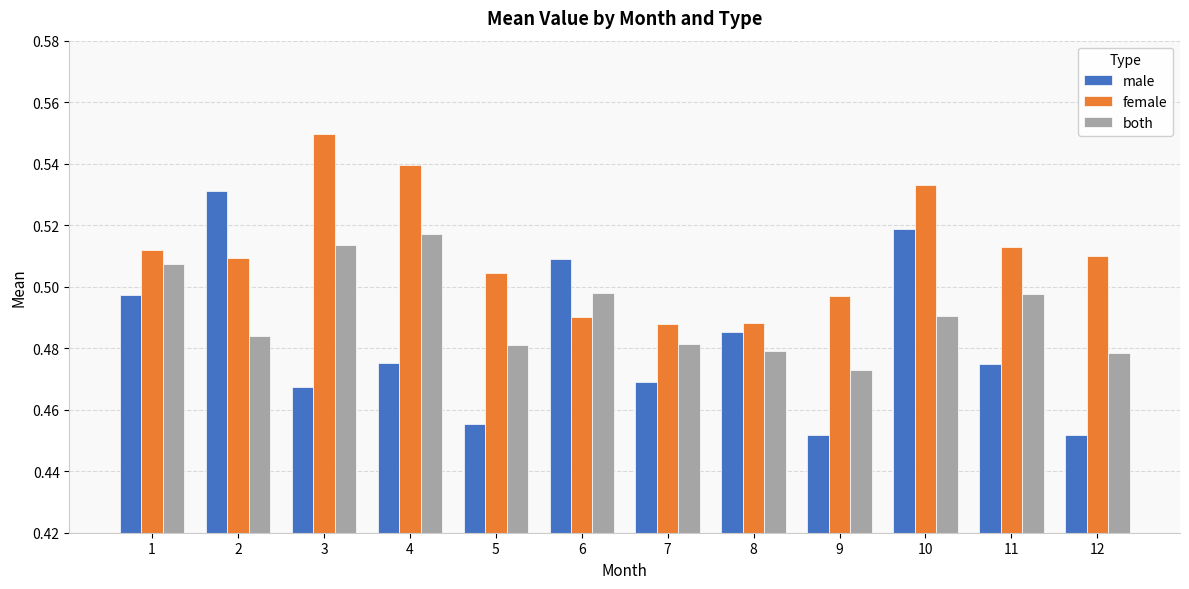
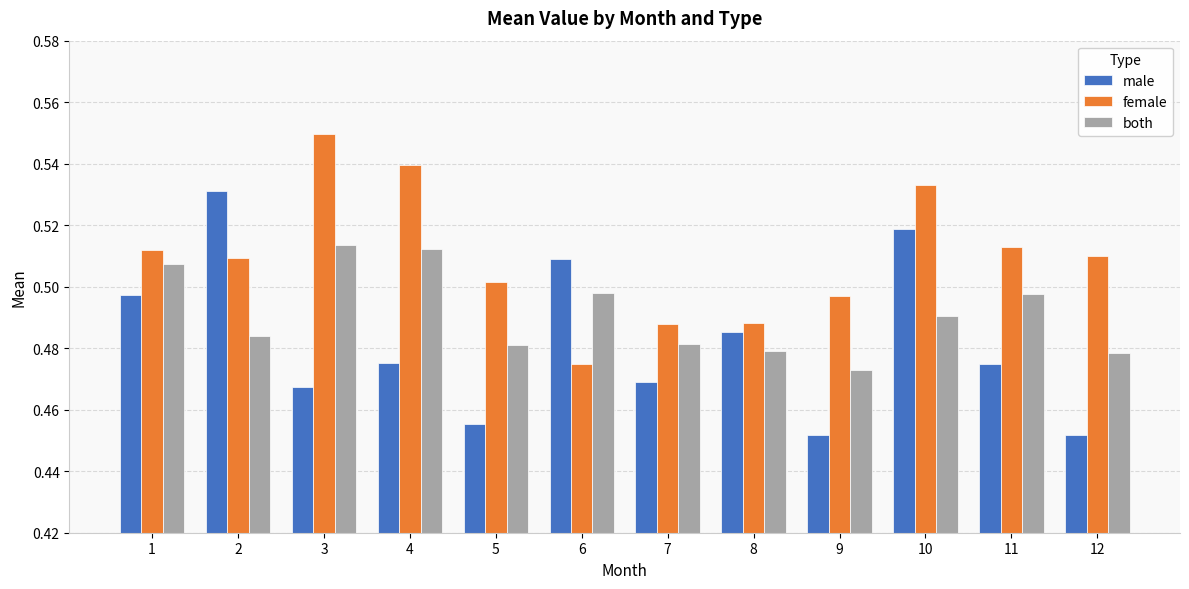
both, 4: 0.517 -> 0.512
female, 5: 0.504 -> 0.502
female, 6: 0.490 -> 0.475
